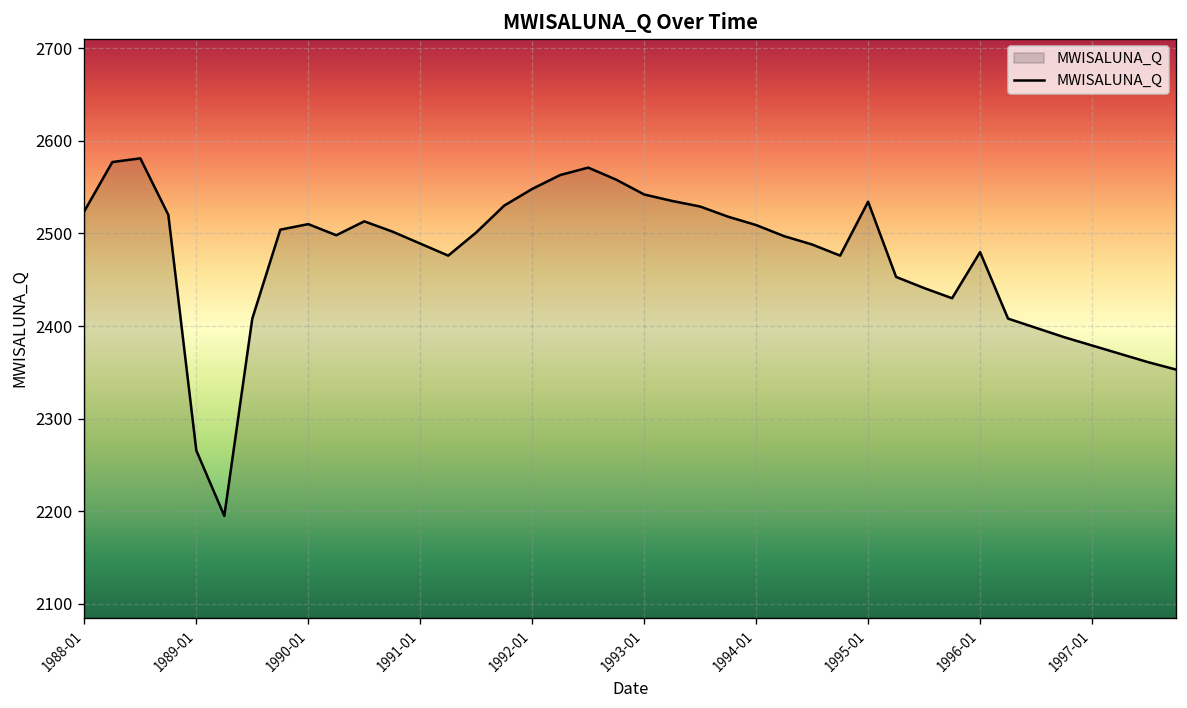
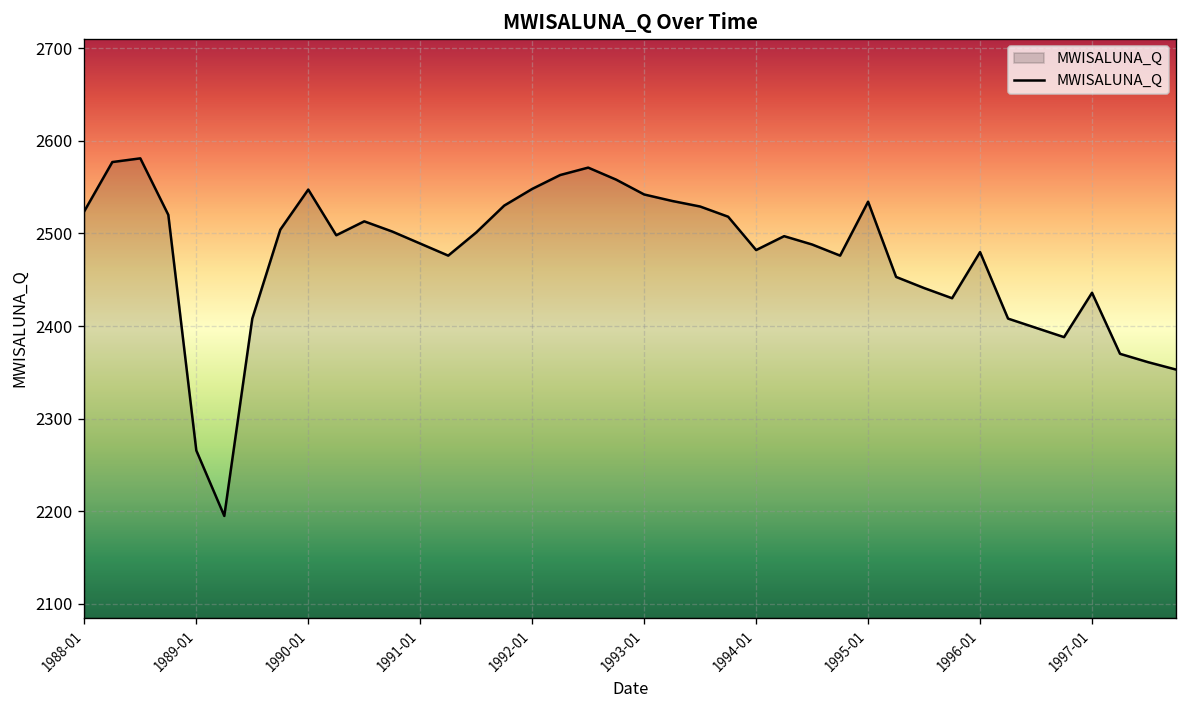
1990-01: 2510 -> 2550
1994-01: 2510 -> 2480
1997-01: 2380 -> 2440
